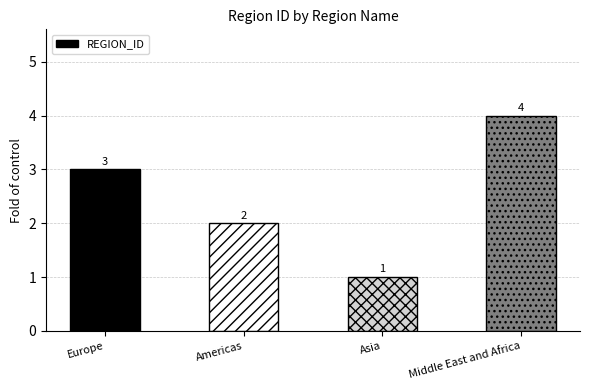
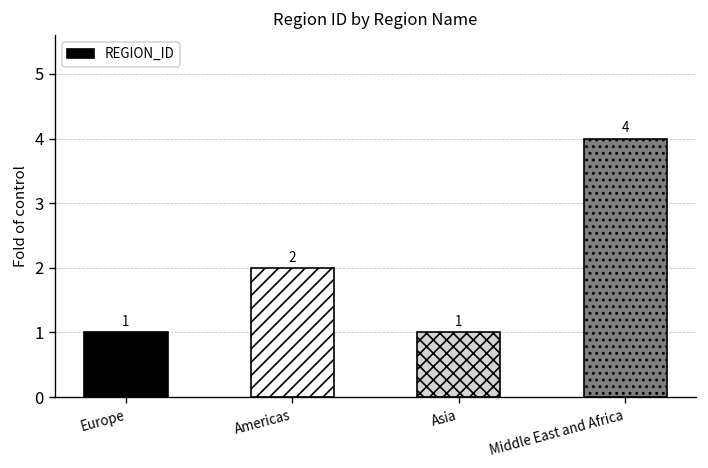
Europe: 3 -> 1
